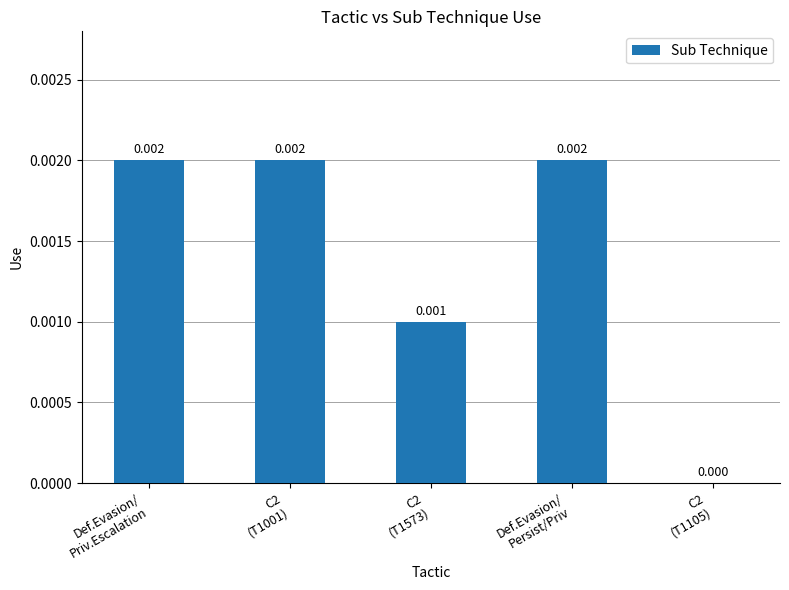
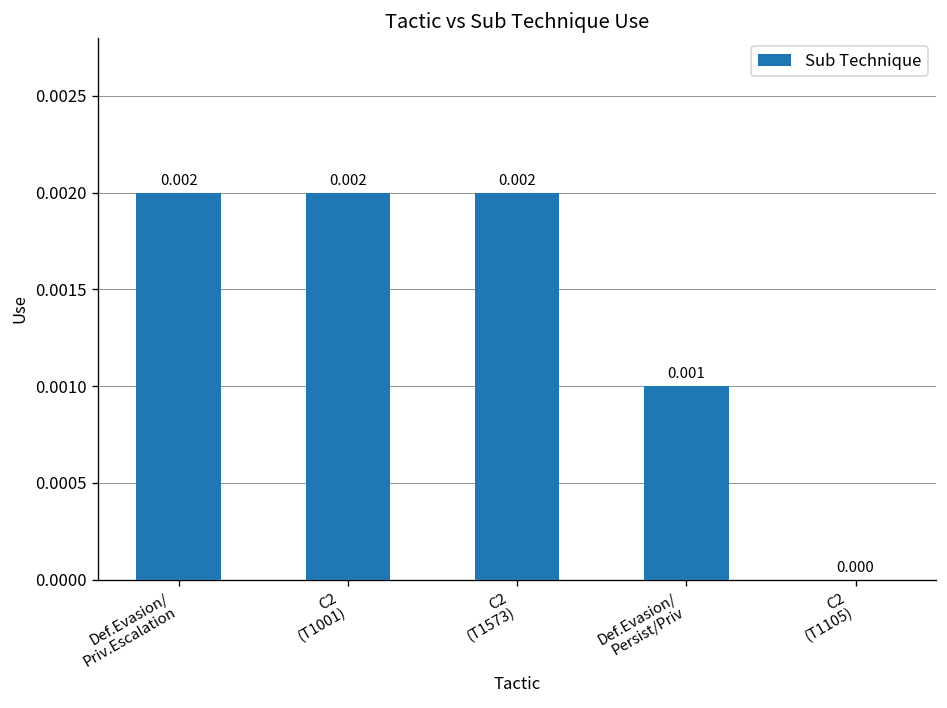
C2 (T1573): 0.001 -> 0.002
Def.Evasion/ Persist/Priv: 0.002 -> 0.001
